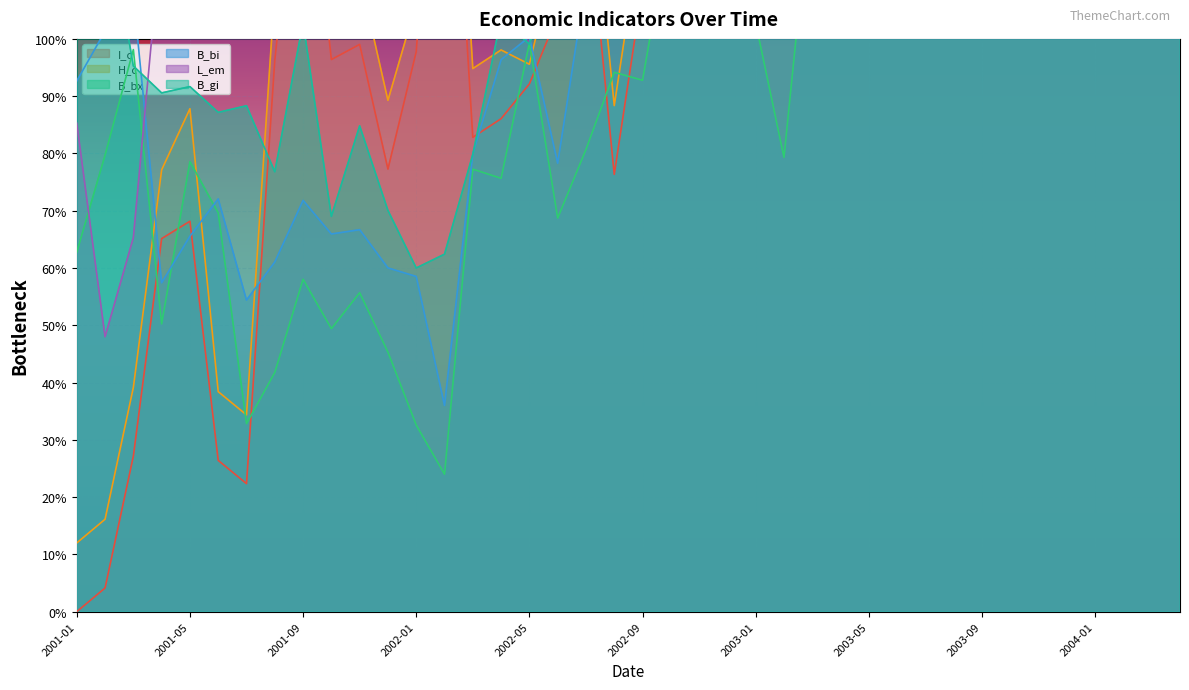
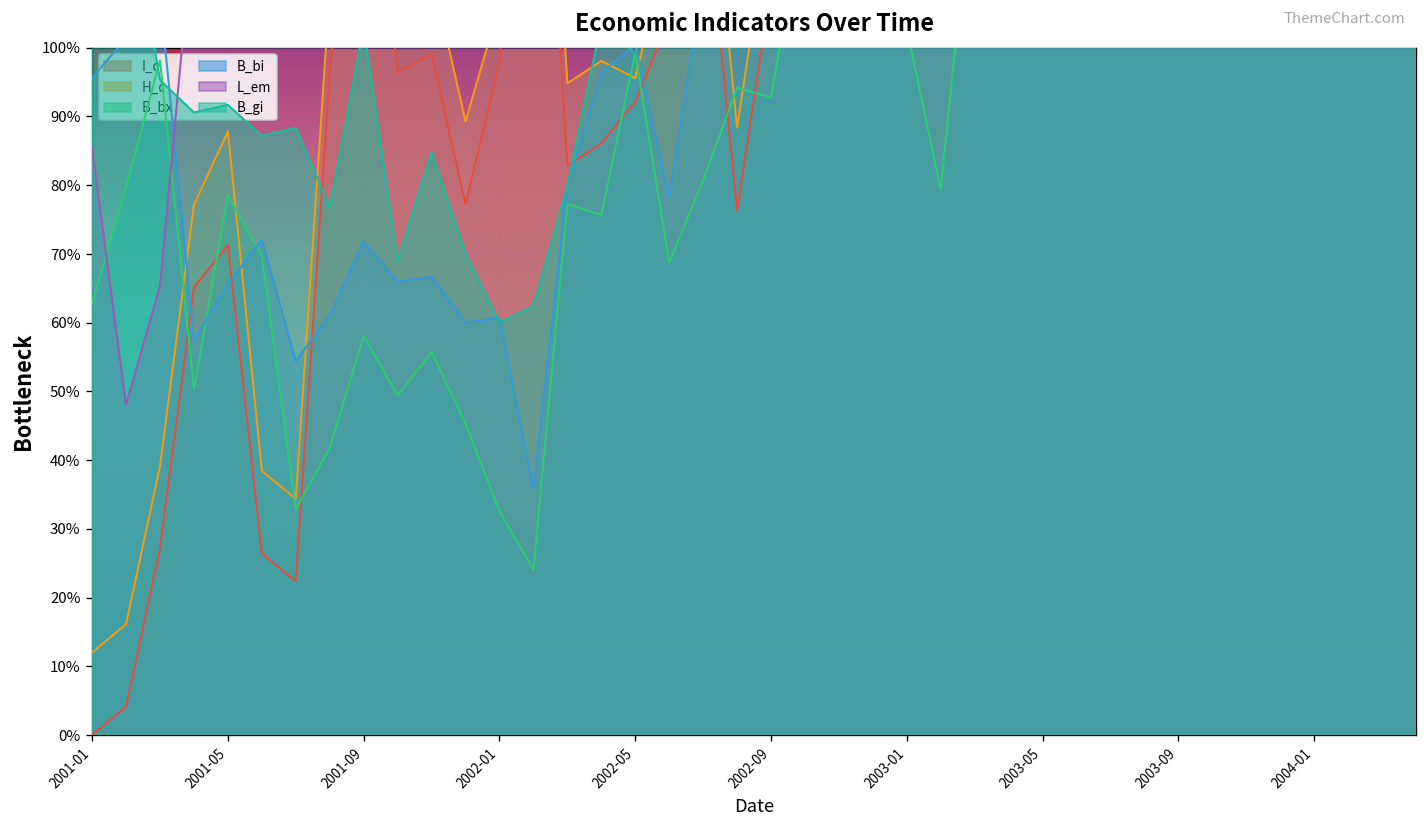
B_bi, 2001-01: 93% -> 96%
I_c, 2001-05: 68% -> 71%
B_bi, 2002-01: 59% -> 61%
